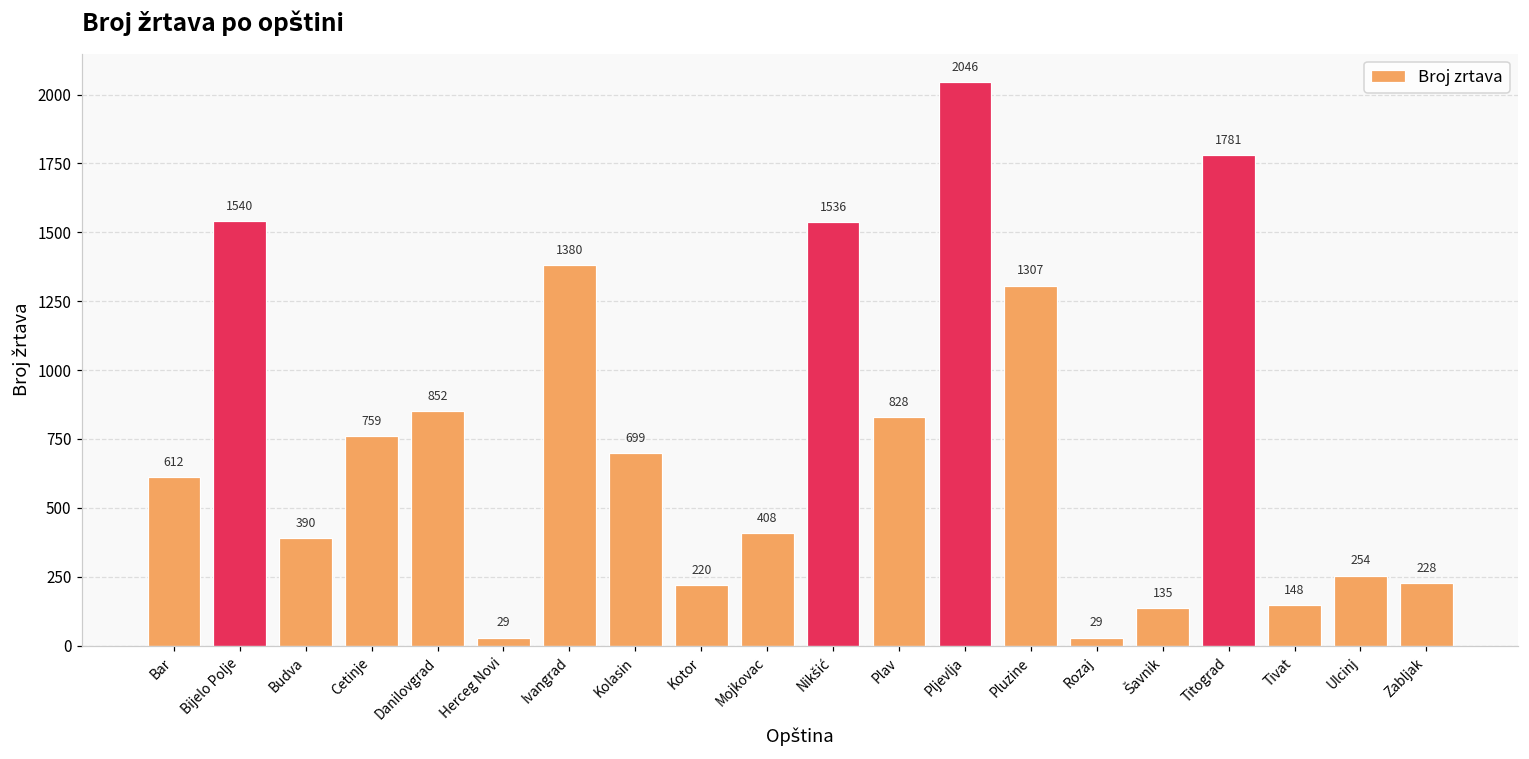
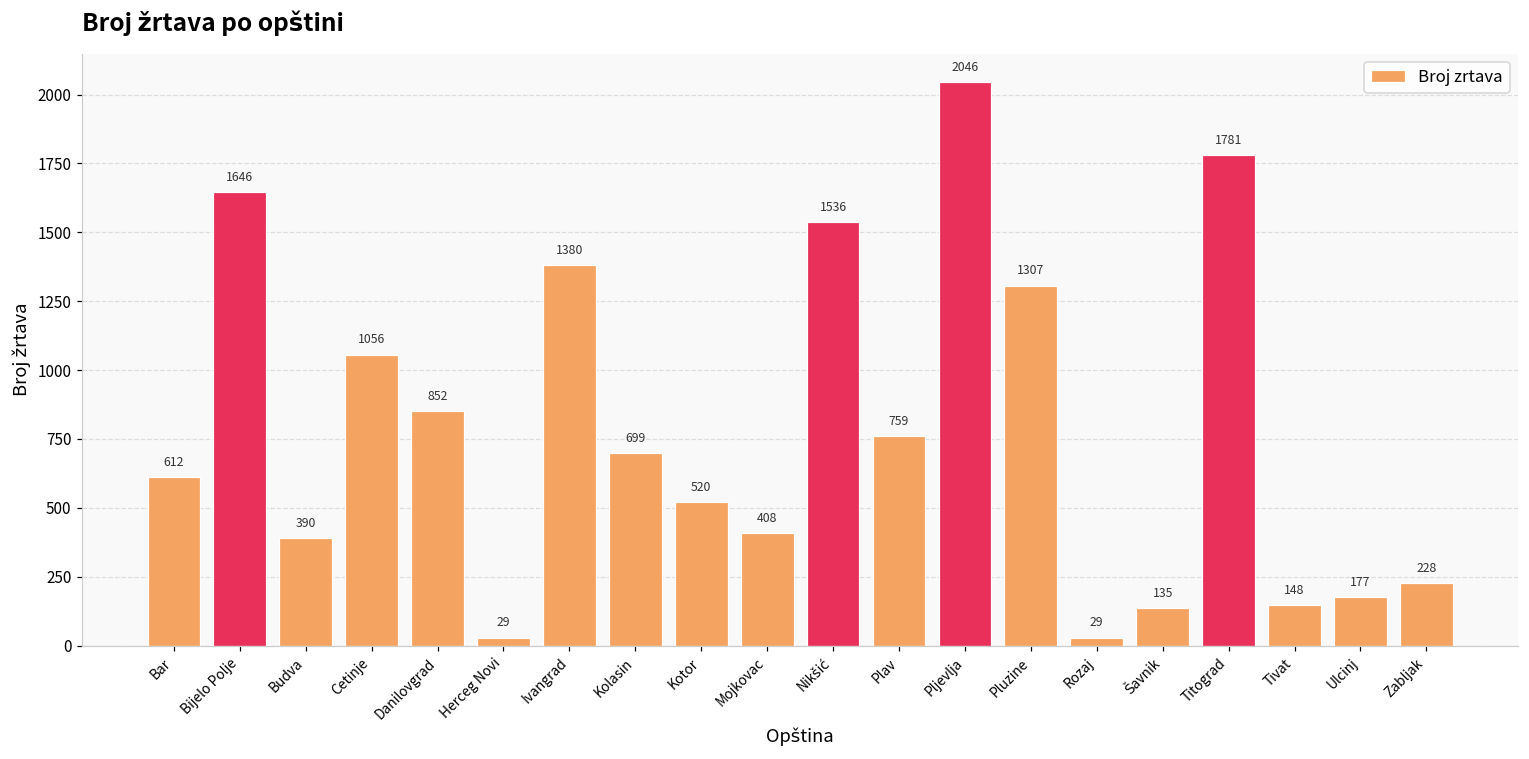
Bijelo Polje: 1540 -> 1646
Cetinje: 759 -> 1056
Kotor: 220 -> 520
Plav: 828 -> 759
Ulcinj: 254 -> 177
